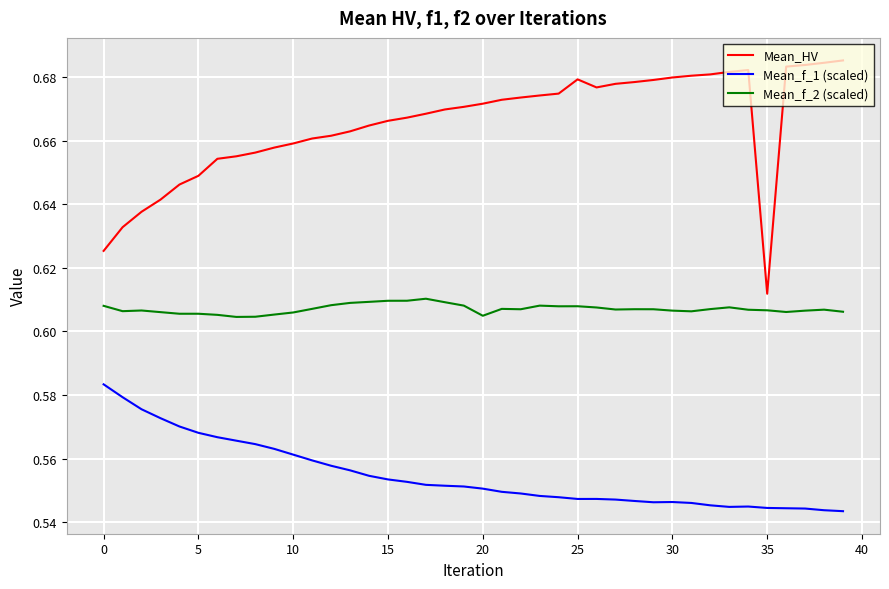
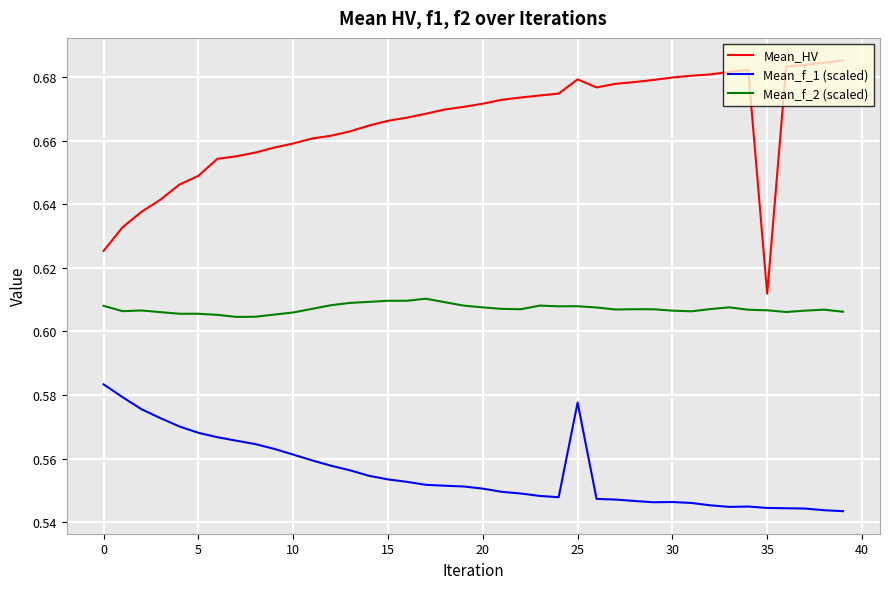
Mean_f_2 (scaled), 20: 0.605 -> 0.608
Mean_f_1 (scaled), 25: 0.547 -> 0.578
